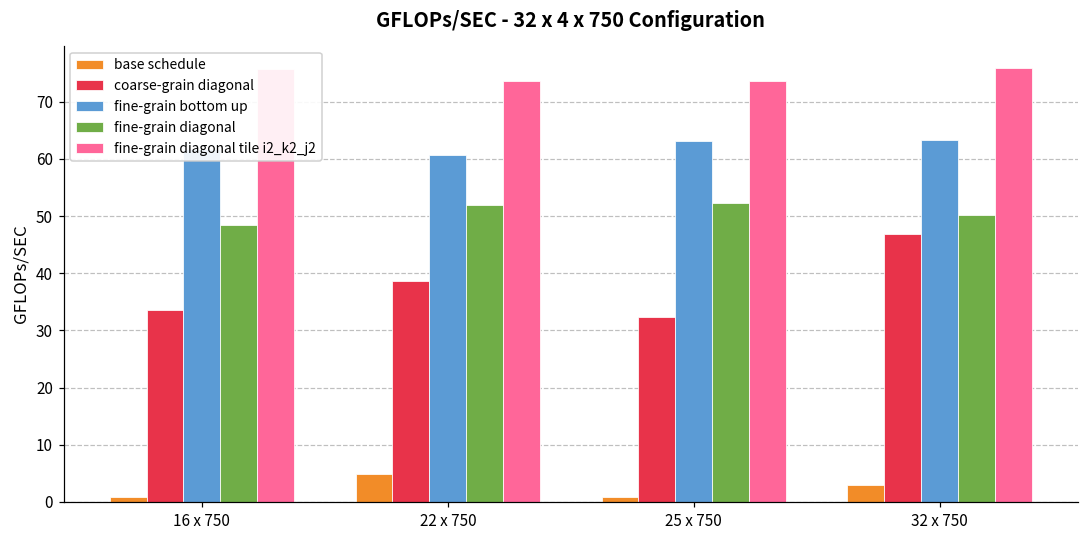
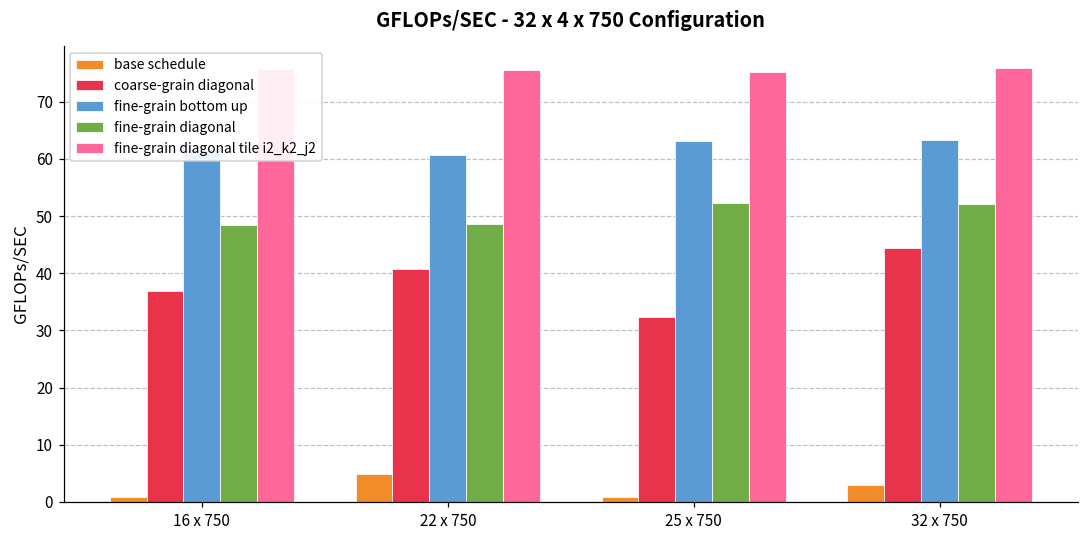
coarse-grain diagonal, 16 x 750: 34 -> 37
coarse-grain diagonal, 22 x 750: 39 -> 41
fine-grain diagonal, 22 x 750: 52 -> 49
fine-grain diagonal tile i2_k2_j2, 22 x 750: 74 -> 76
fine-grain diagonal tile i2_k2_j2, 25 x 750: 74 -> 75
coarse-grain diagonal, 32 x 750: 47 -> 44
fine-grain diagonal, 32 x 750: 50 -> 52
